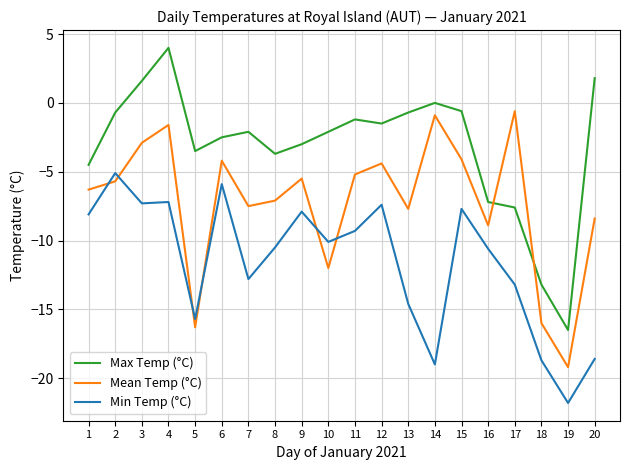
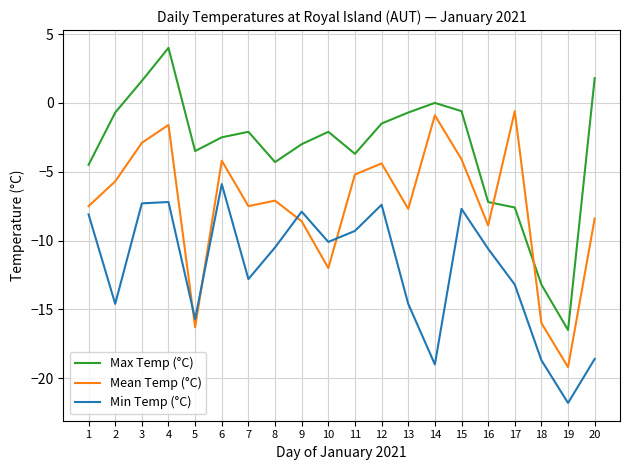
Mean Temp (°C), 1: -6.3 -> -7.5
Min Temp (°C), 2: -5.1 -> -14.6
Max Temp (°C), 8: -3.7 -> -4.3
Mean Temp (°C), 9: -5.5 -> -8.6
Max Temp (°C), 11: -1.2 -> -3.7
